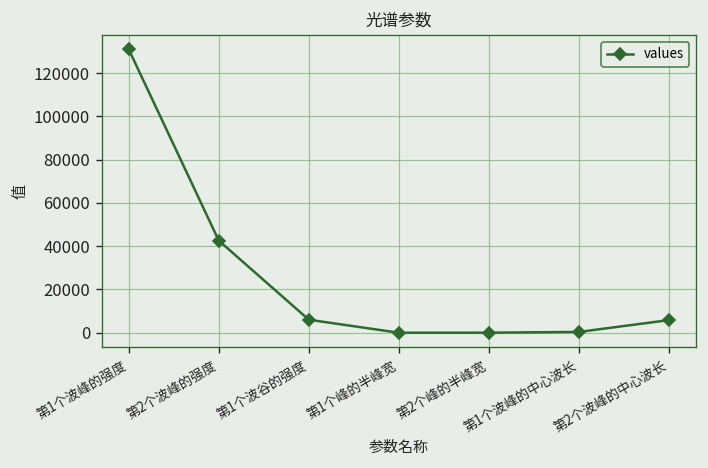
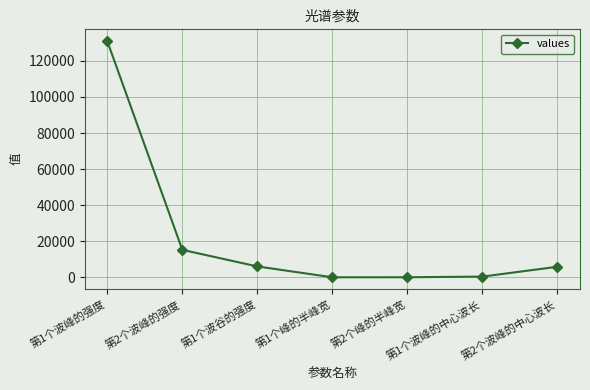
第2个波峰的强度: 43000 -> 15000
